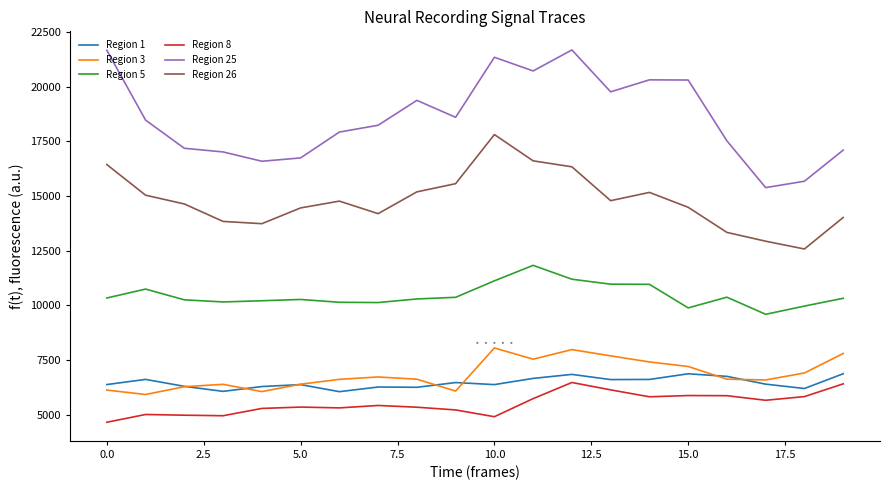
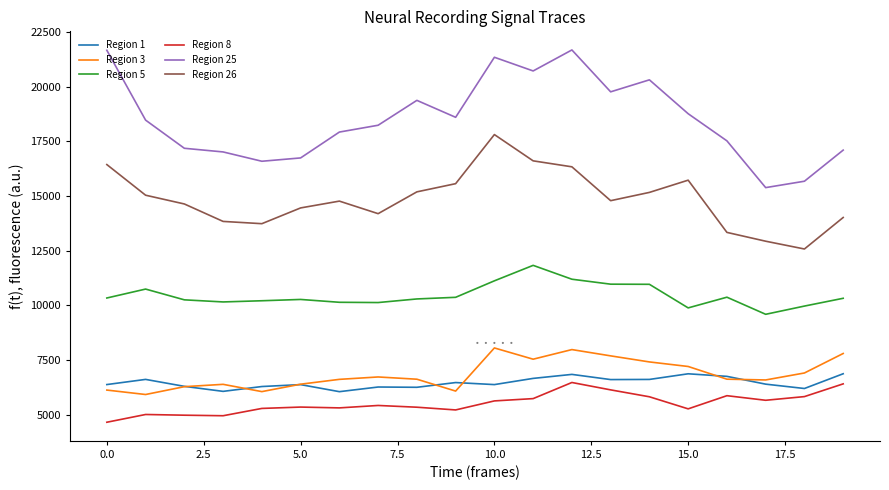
Region 8, 10.0: 4900 -> 5600
Region 8, 15.0: 5900 -> 5300
Region 25, 15.0: 20300 -> 18800
Region 26, 15.0: 14500 -> 15700
